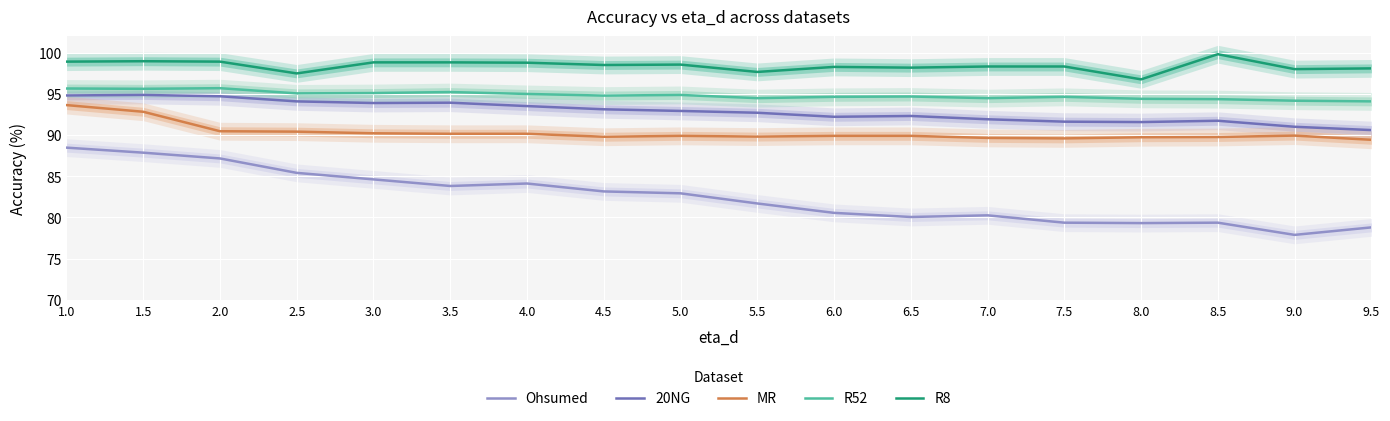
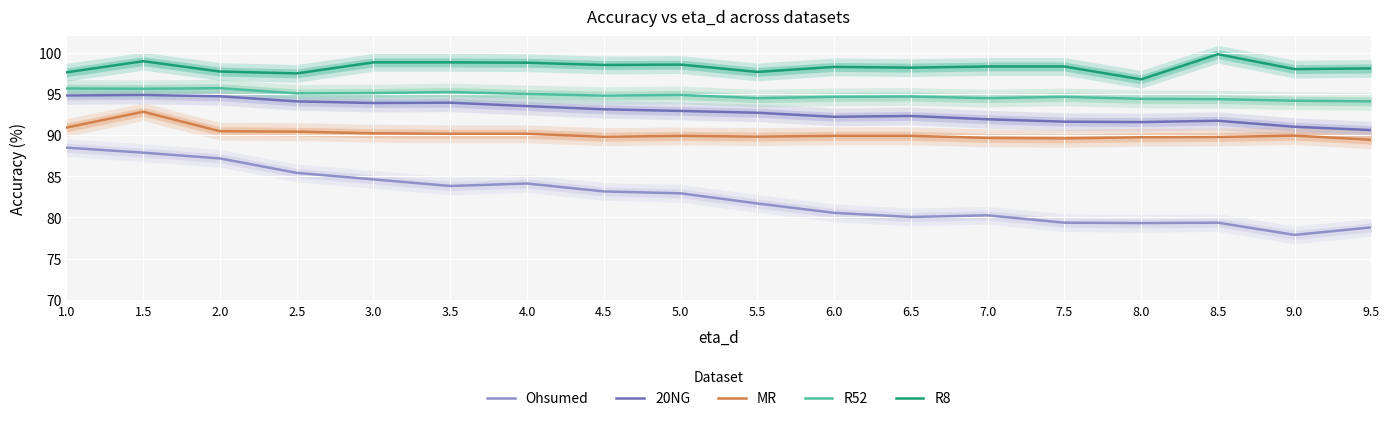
MR, 1.0: 94 -> 91
R8, 1.0: 99 -> 98
R8, 2.0: 99 -> 98
